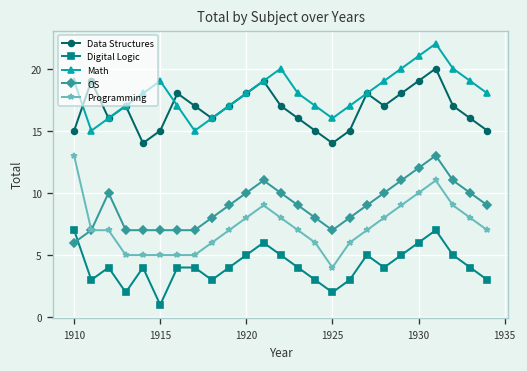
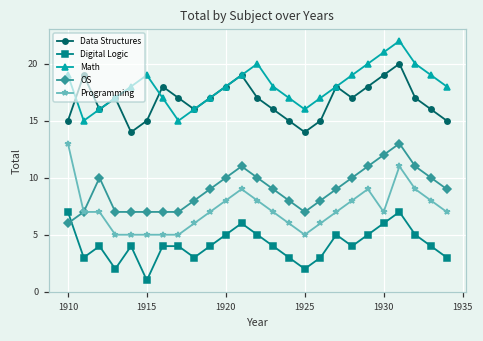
Programming, 1925: 4 -> 5
Programming, 1930: 10 -> 7
